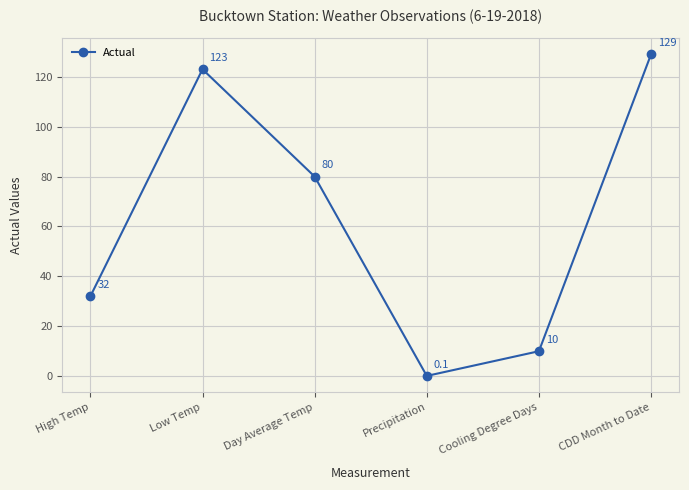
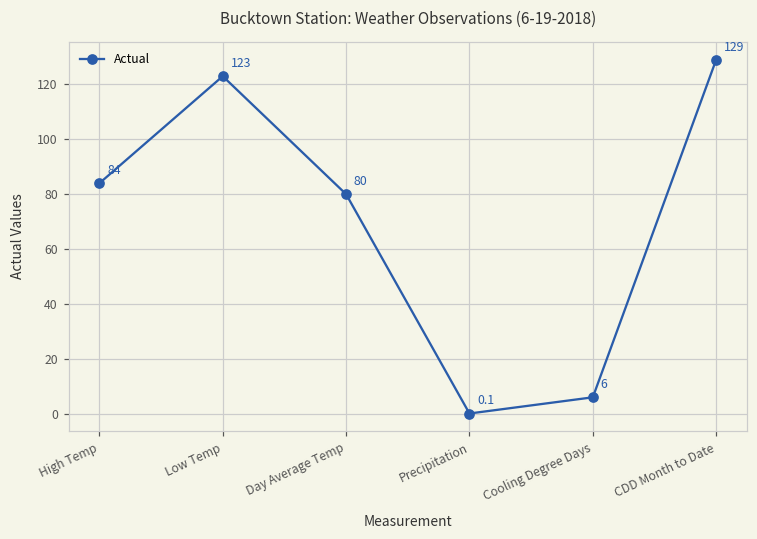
High Temp: 32 -> 84
Cooling Degree Days: 10 -> 6
